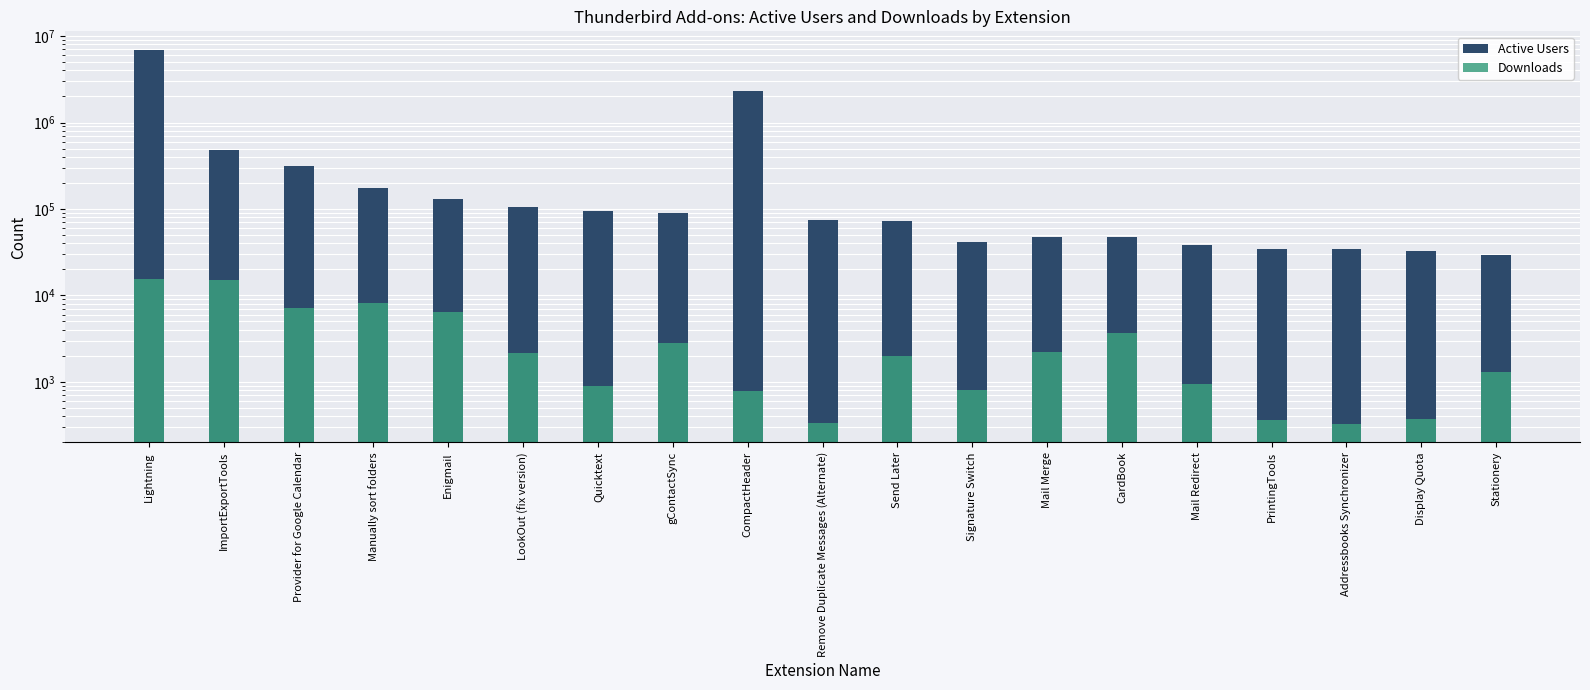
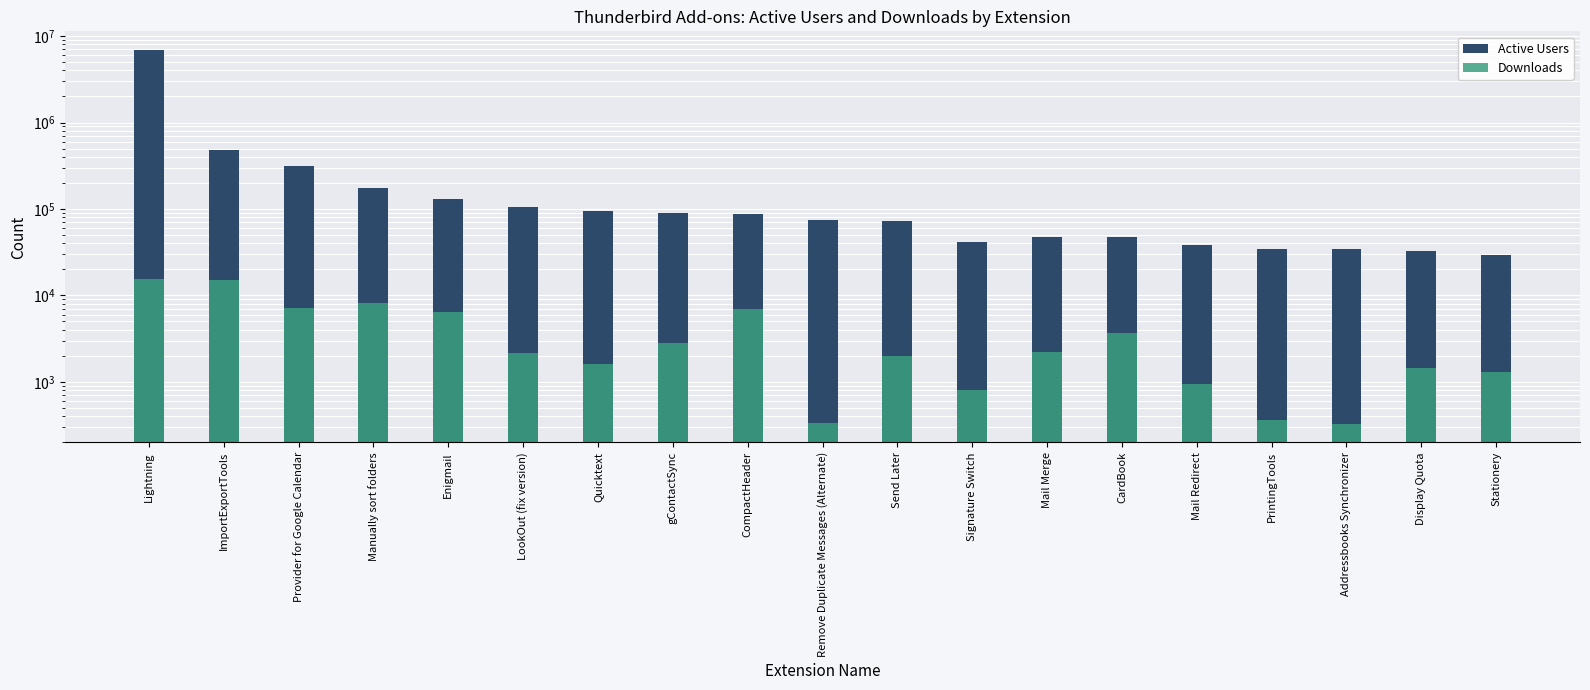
Downloads, Quicktext: 900 -> 1600
Active Users, CompactHeader: 2300000 -> 90000
Downloads, CompactHeader: 800 -> 7000
Downloads, Display Quota: 370 -> 1400
